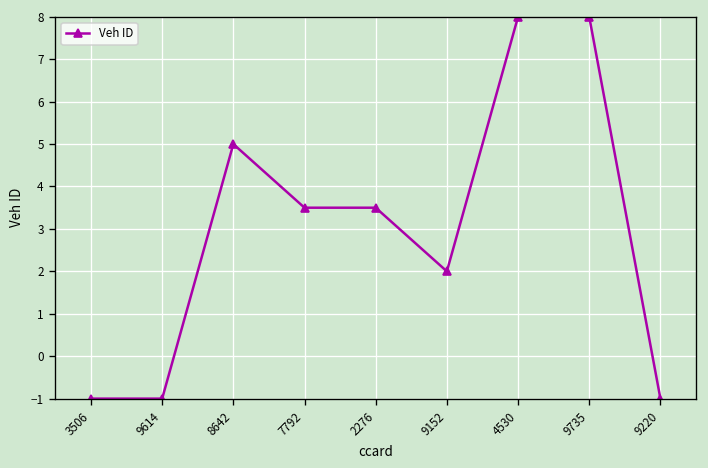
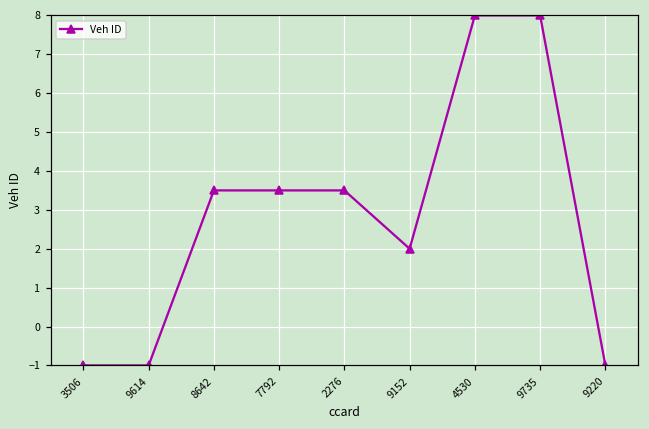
8642: 5.0 -> 3.5
